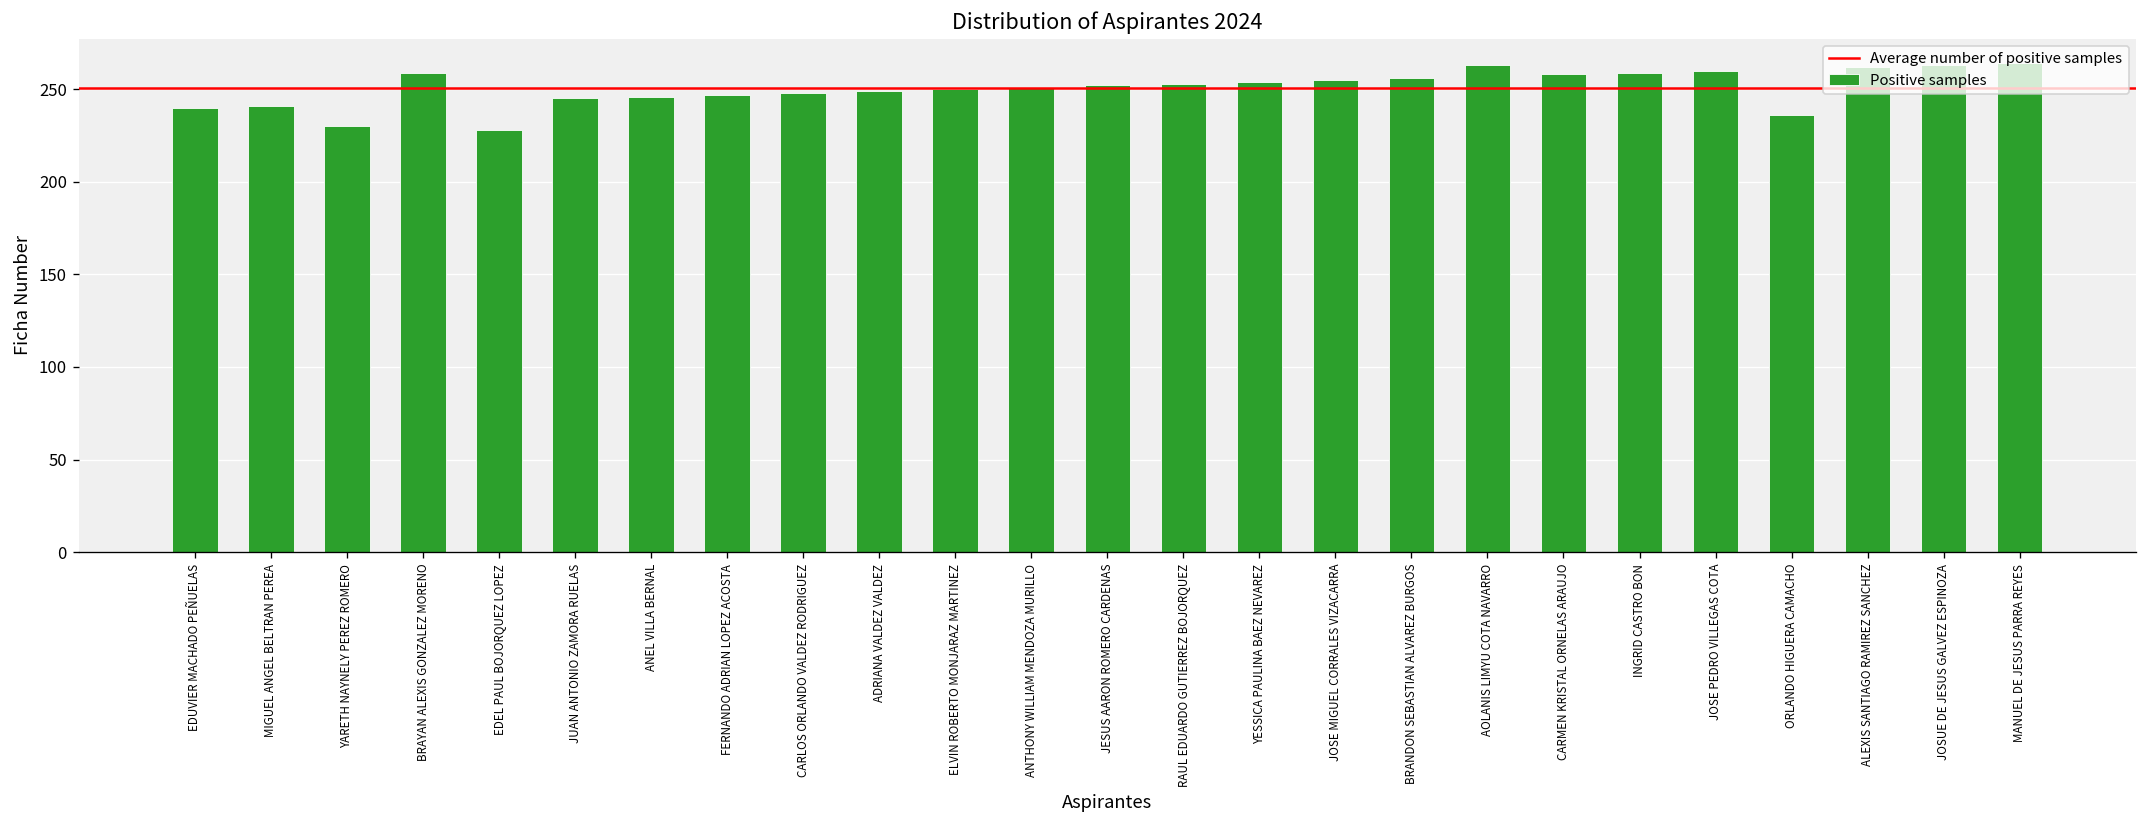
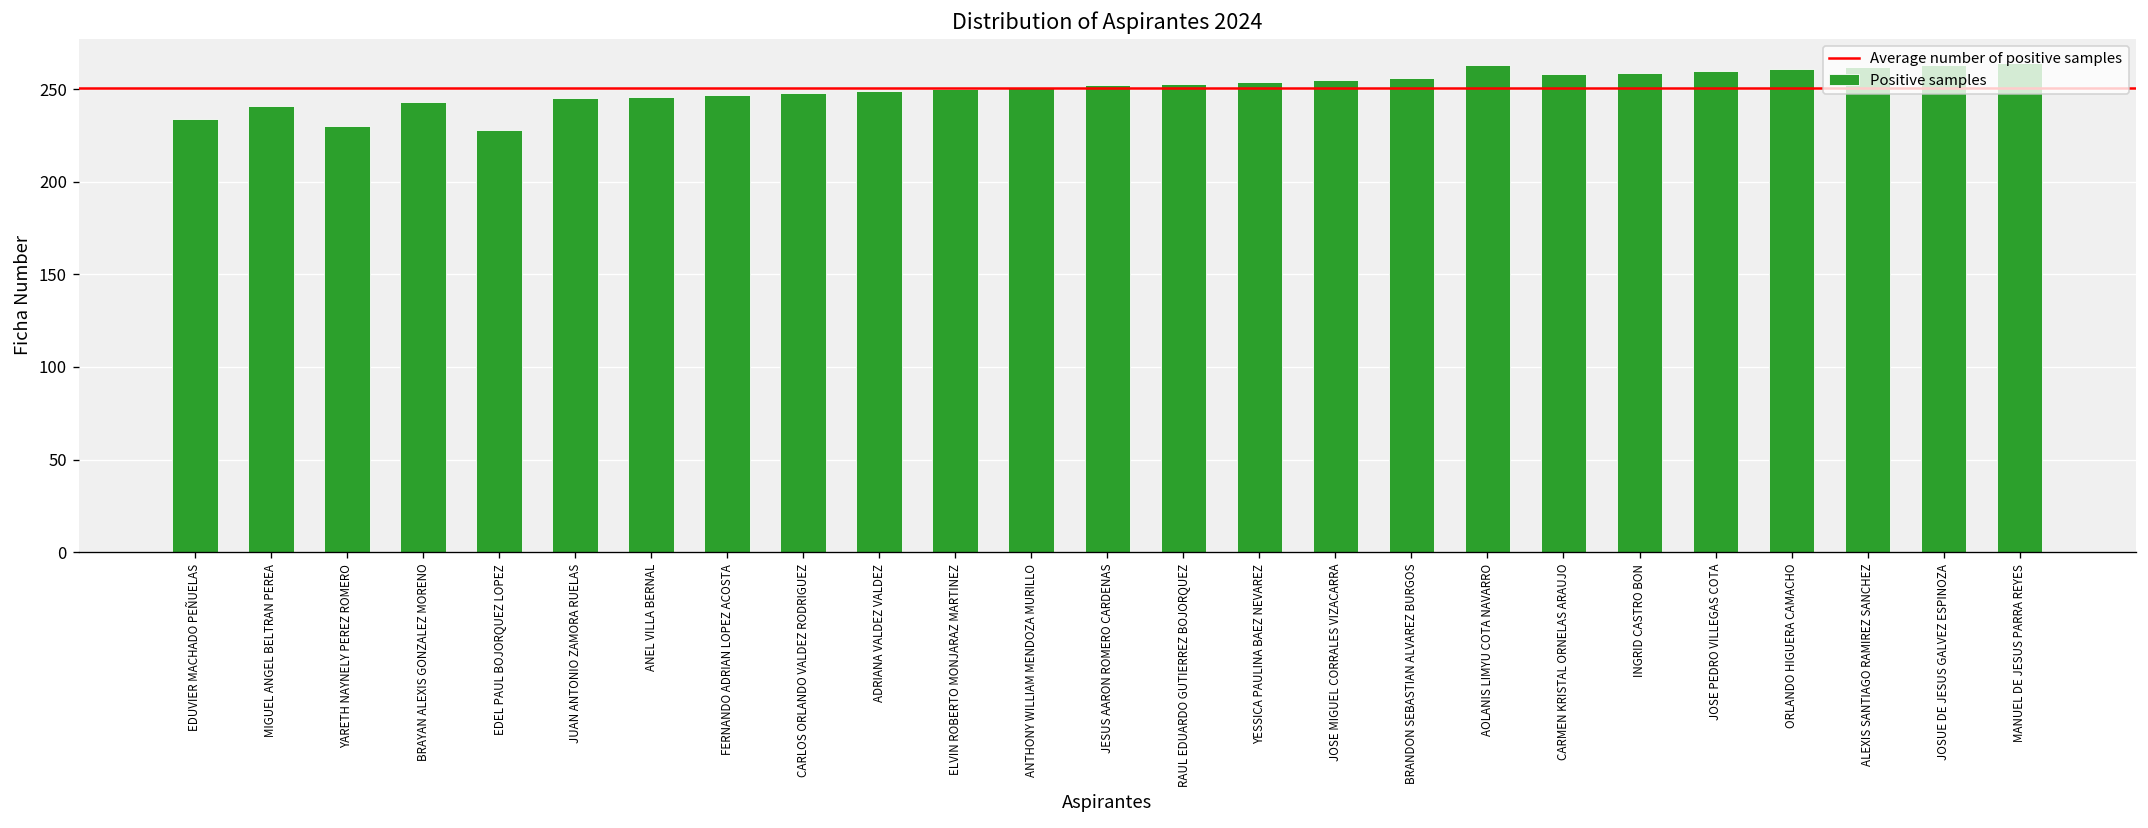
EDUVIER MACHADO PEÑUELAS: 240 -> 234
BRAYAN ALEXIS GONZALEZ MORENO: 259 -> 243
ORLANDO HIGUERA CAMACHO: 236 -> 261
